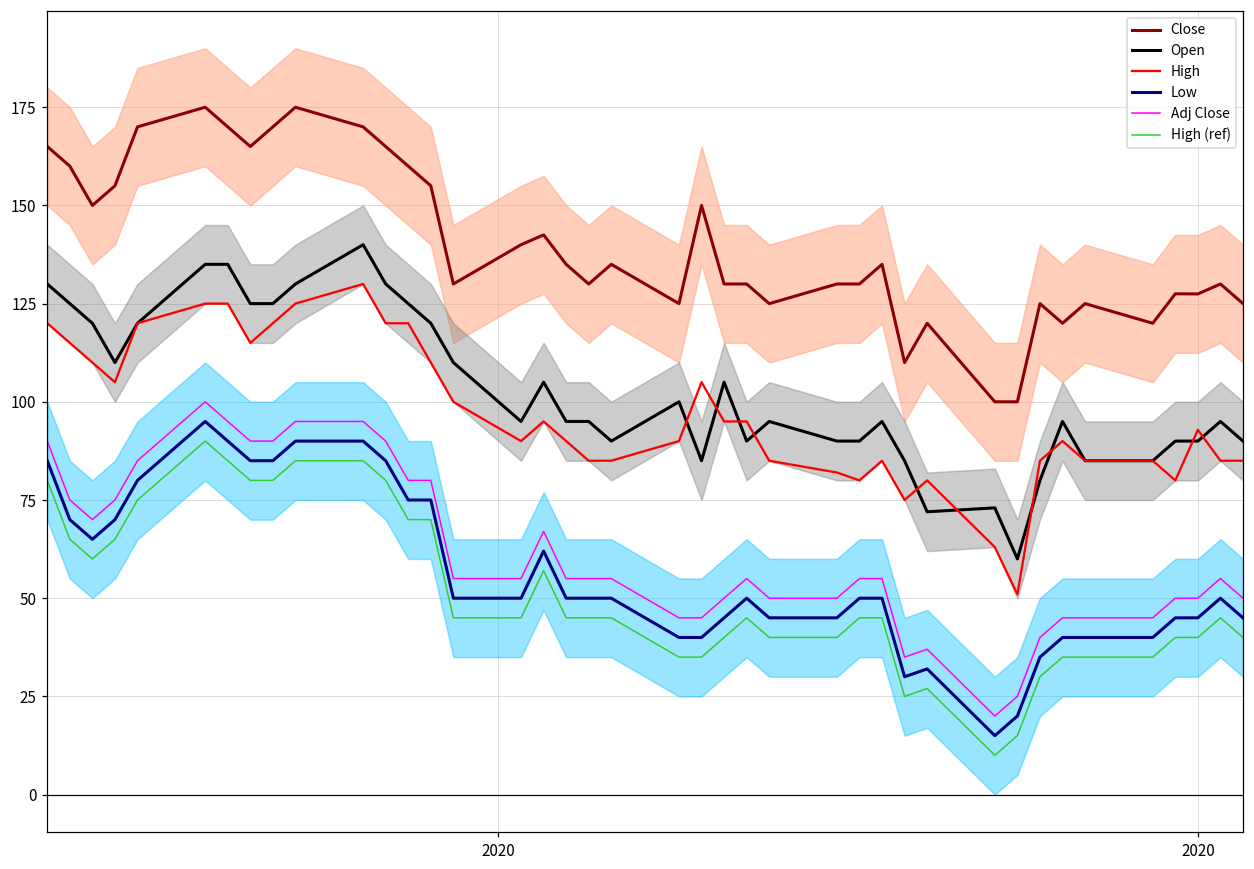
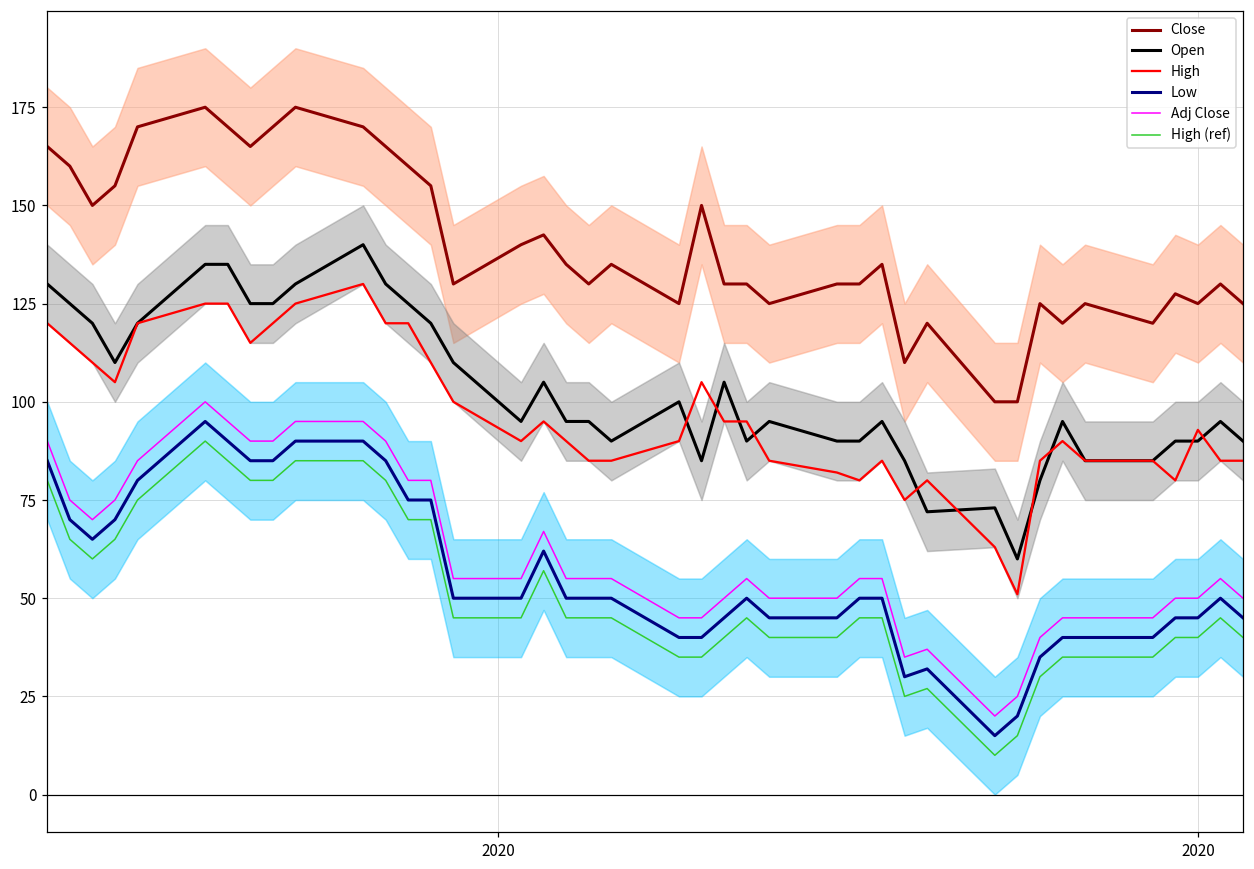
Close, 2020: 127 -> 125
